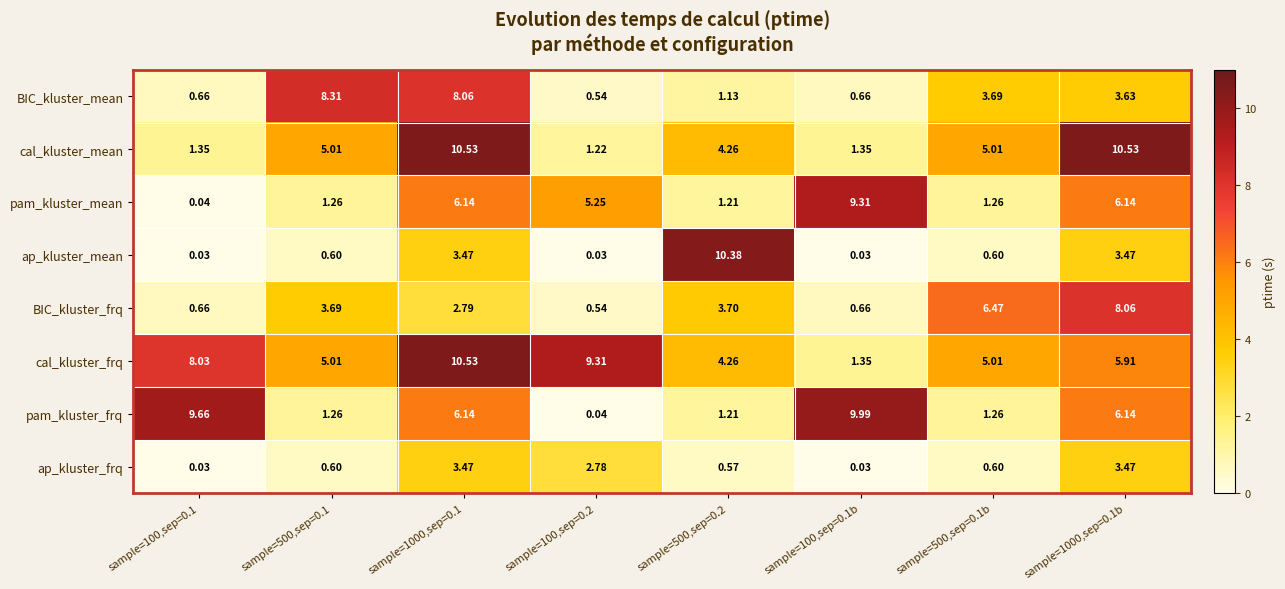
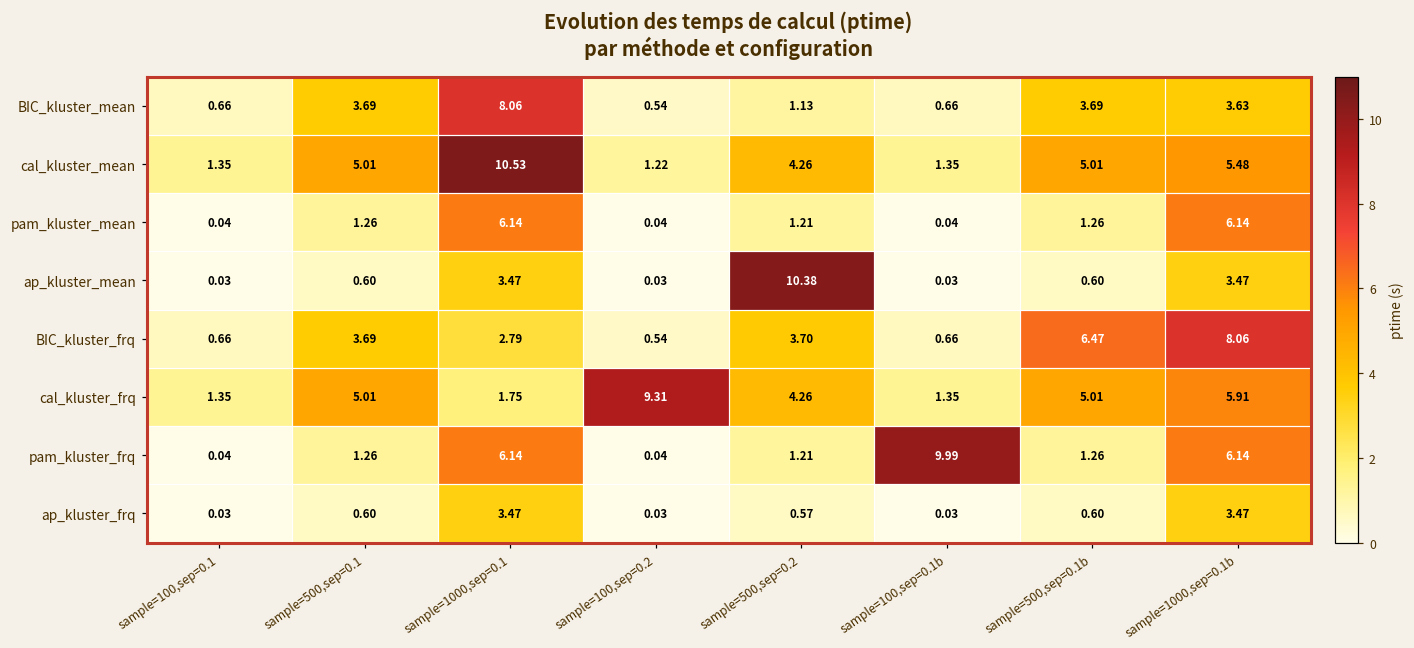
BIC_kluster_mean, sample=500,sep=0.1: 8.31 -> 3.69
cal_kluster_mean, sample=1000,sep=0.1b: 10.53 -> 5.48
pam_kluster_mean, sample=100,sep=0.2: 5.25 -> 0.04
pam_kluster_mean, sample=100,sep=0.1b: 9.31 -> 0.04
cal_kluster_frq, sample=100,sep=0.1: 8.03 -> 1.35
cal_kluster_frq, sample=1000,sep=0.1: 10.53 -> 1.75
pam_kluster_frq, sample=100,sep=0.1: 9.66 -> 0.04
ap_kluster_frq, sample=100,sep=0.2: 2.78 -> 0.03
